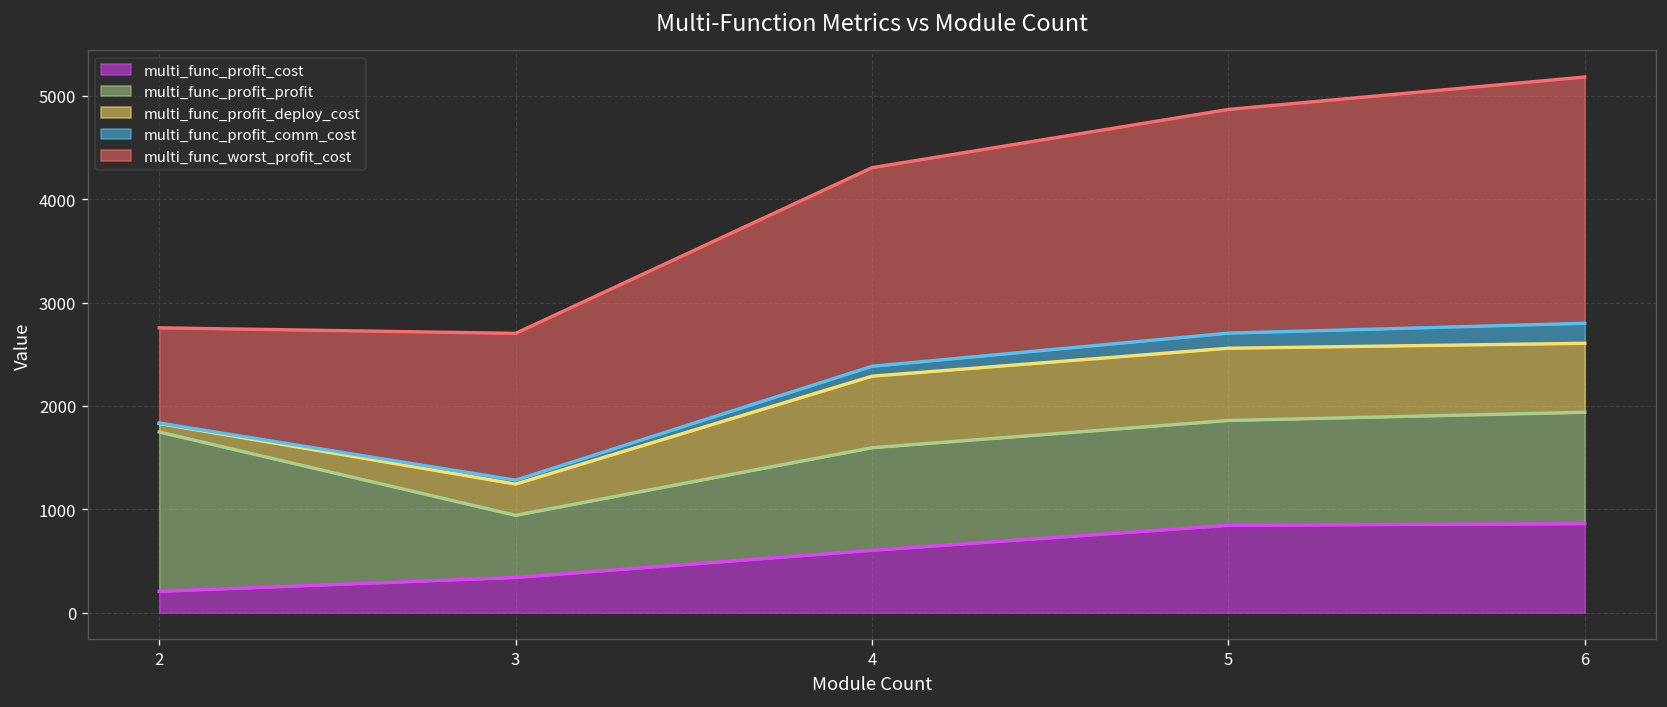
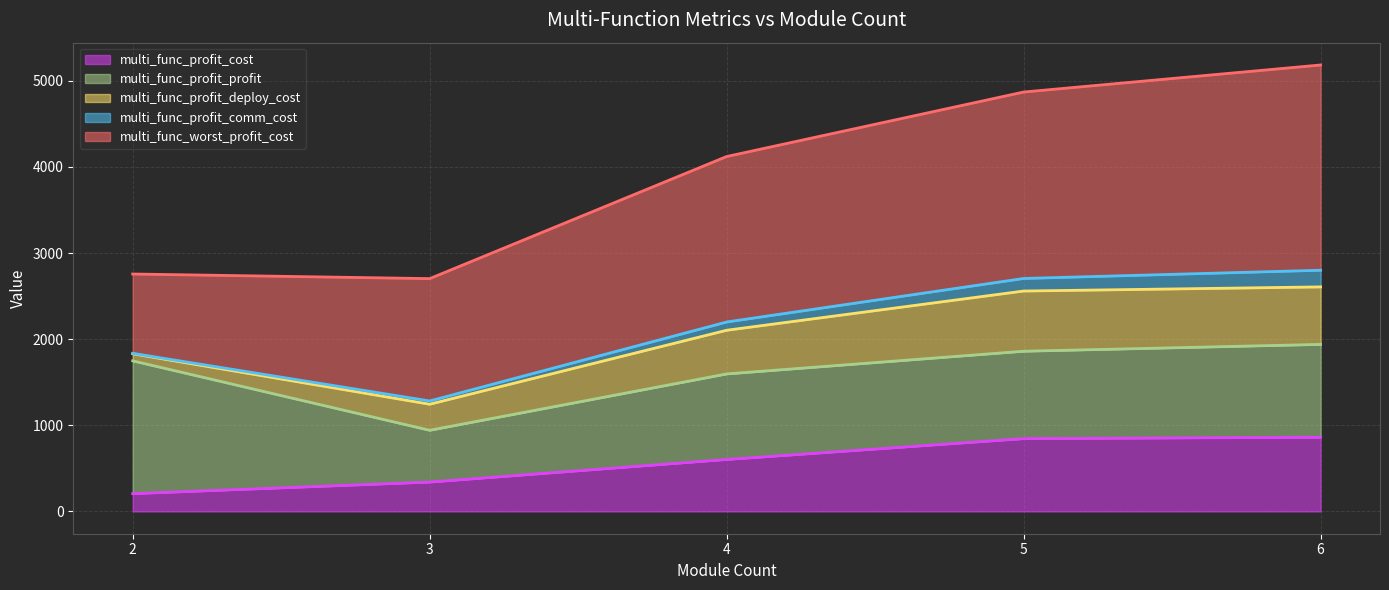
multi_func_profit_deploy_cost, 4: 700 -> 500
